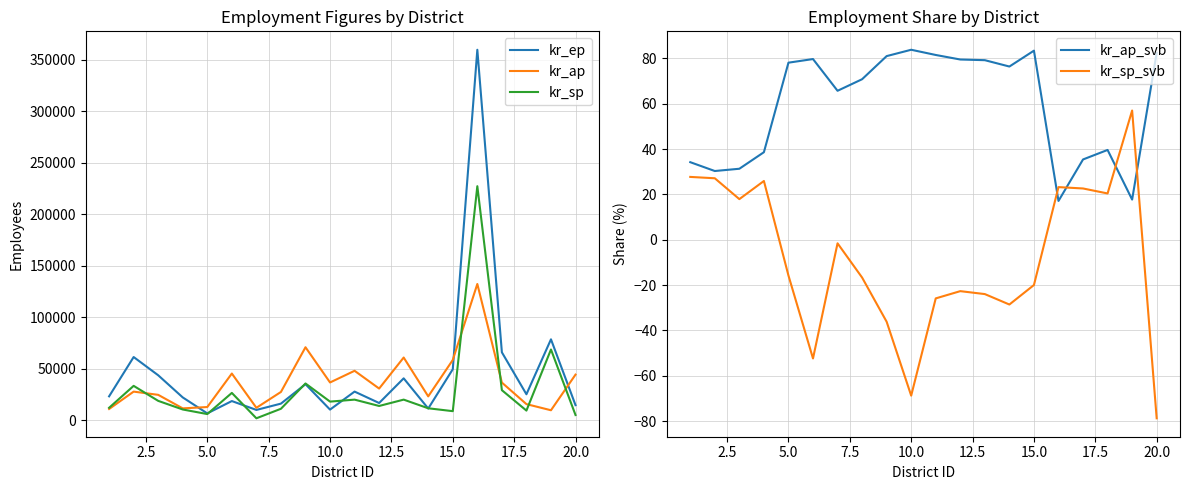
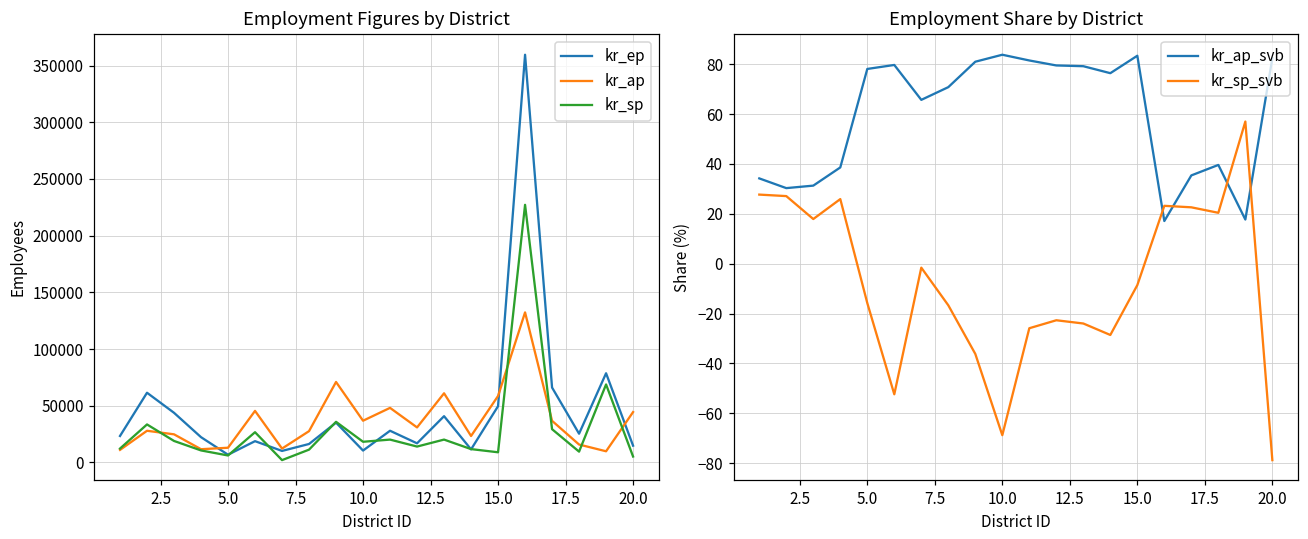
Employment Share by District, kr_sp_svb, 15.0: -20 -> -9
